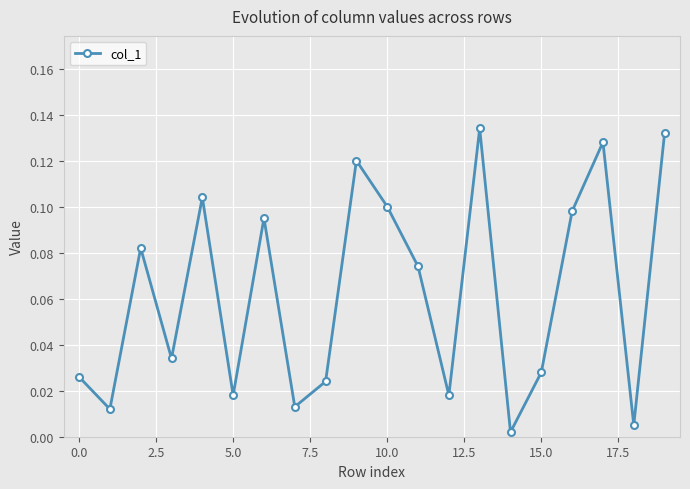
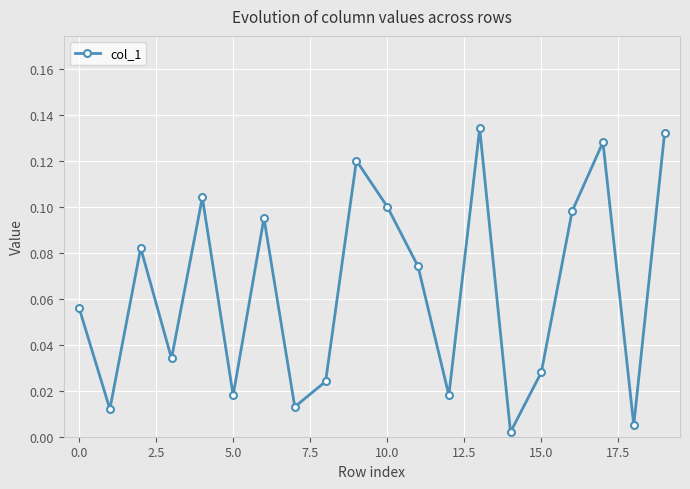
0.0: 0.026 -> 0.056
